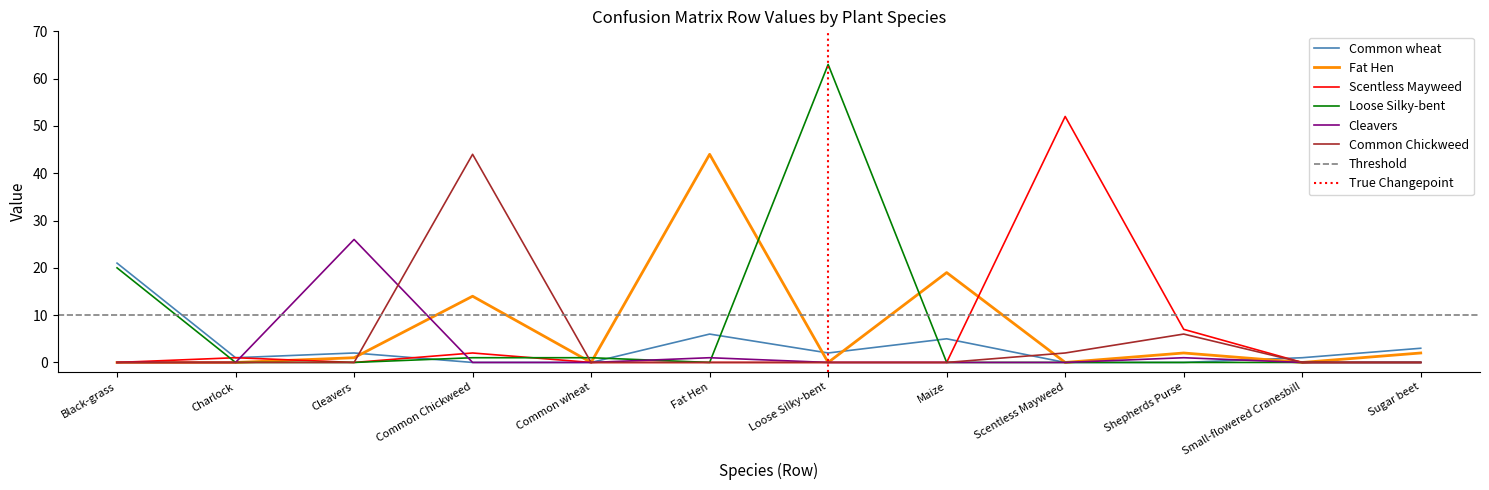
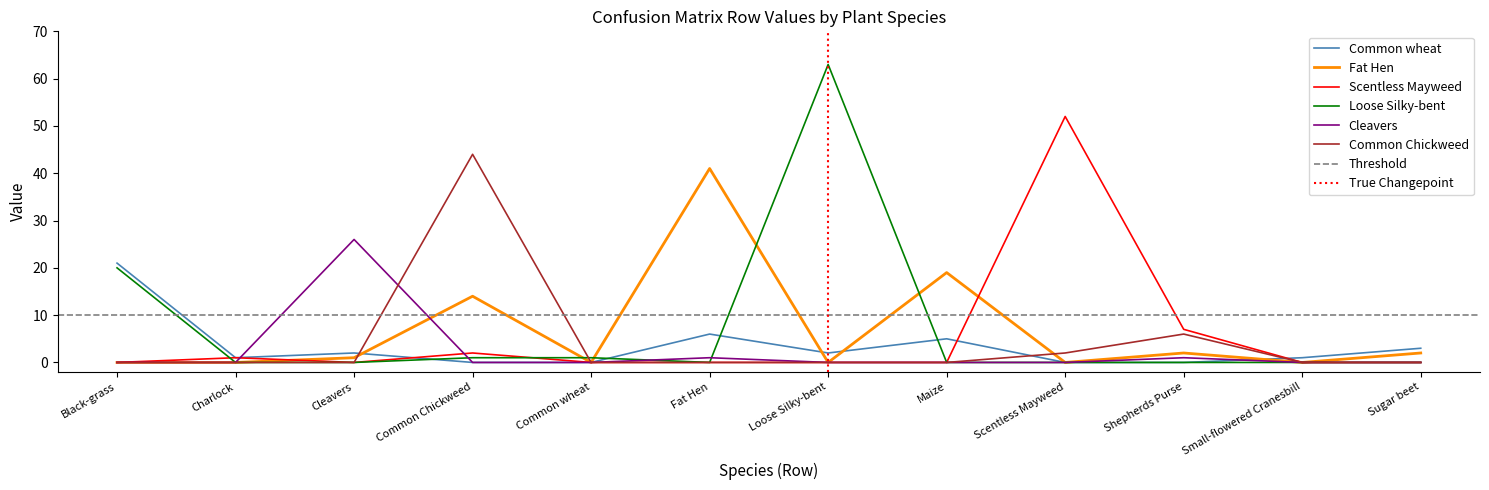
Fat Hen, Fat Hen: 44 -> 41
